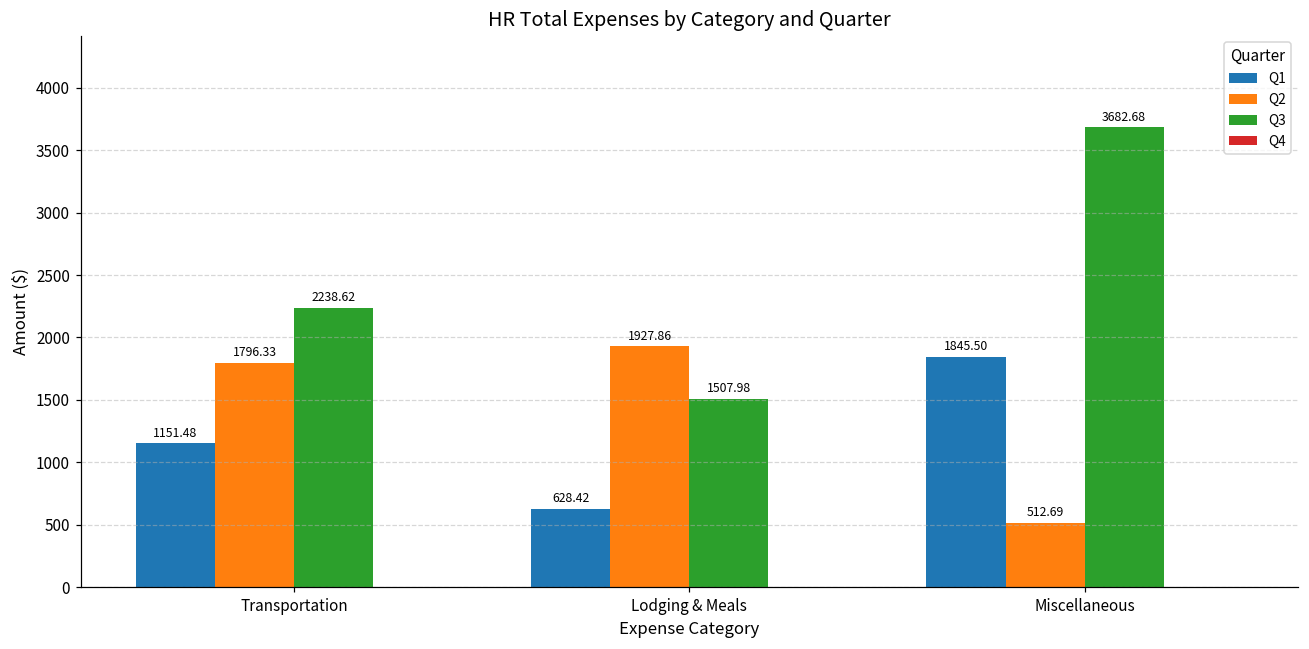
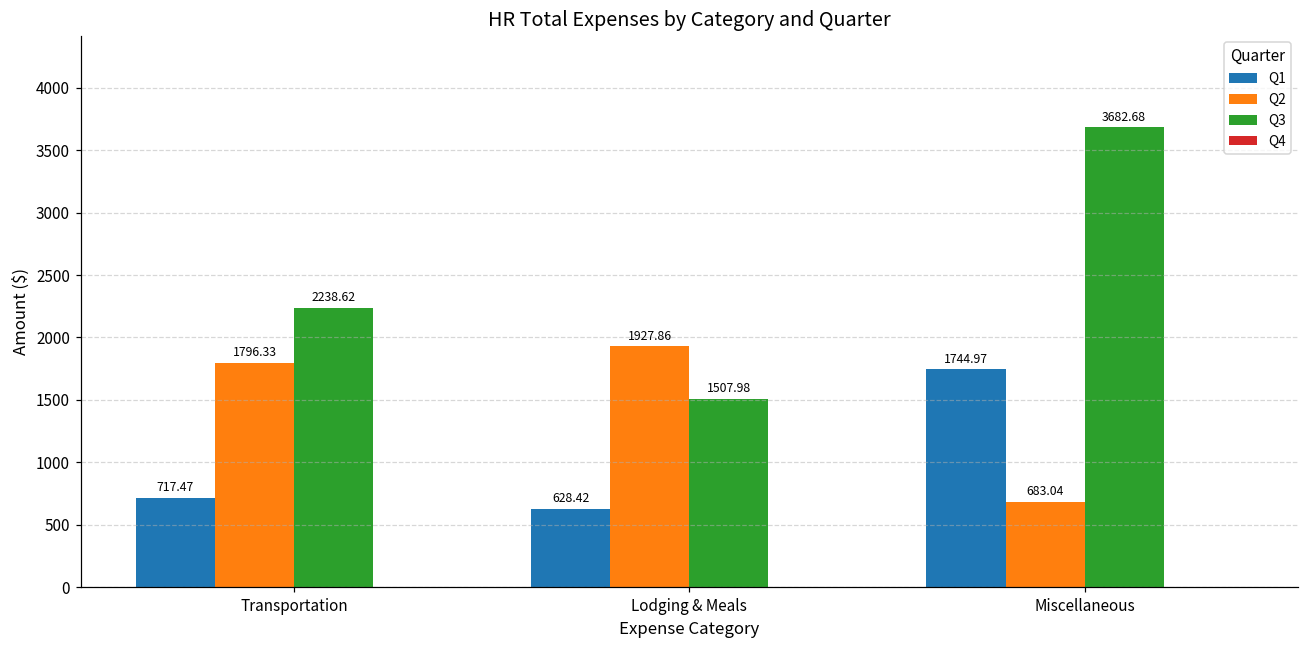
Q1, Transportation: 1151.48 -> 717.47
Q1, Miscellaneous: 1845.50 -> 1744.97
Q2, Miscellaneous: 512.69 -> 683.04
